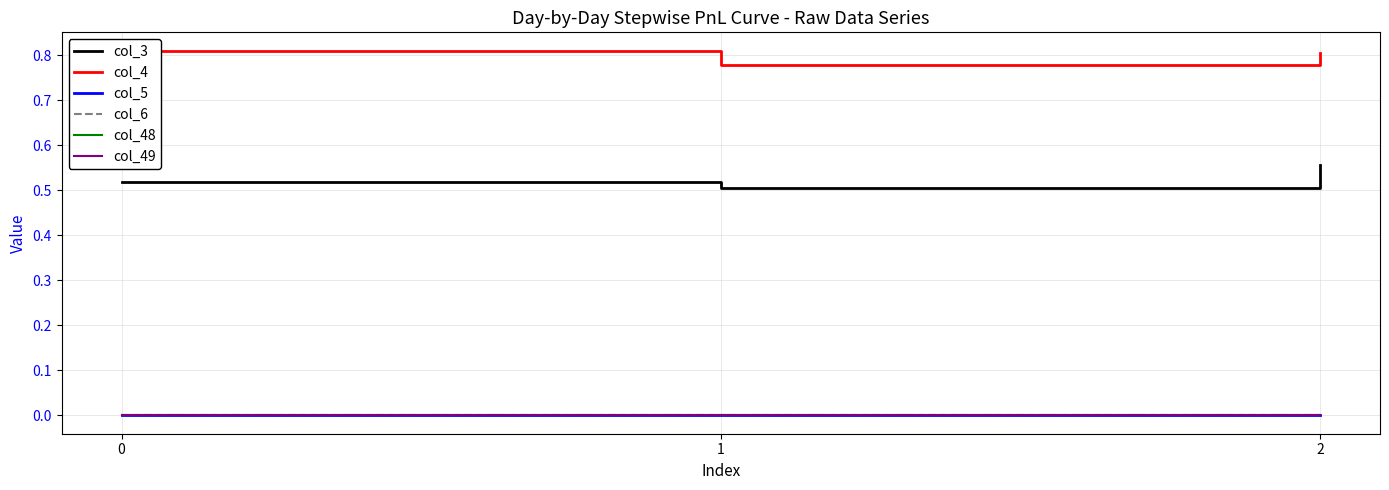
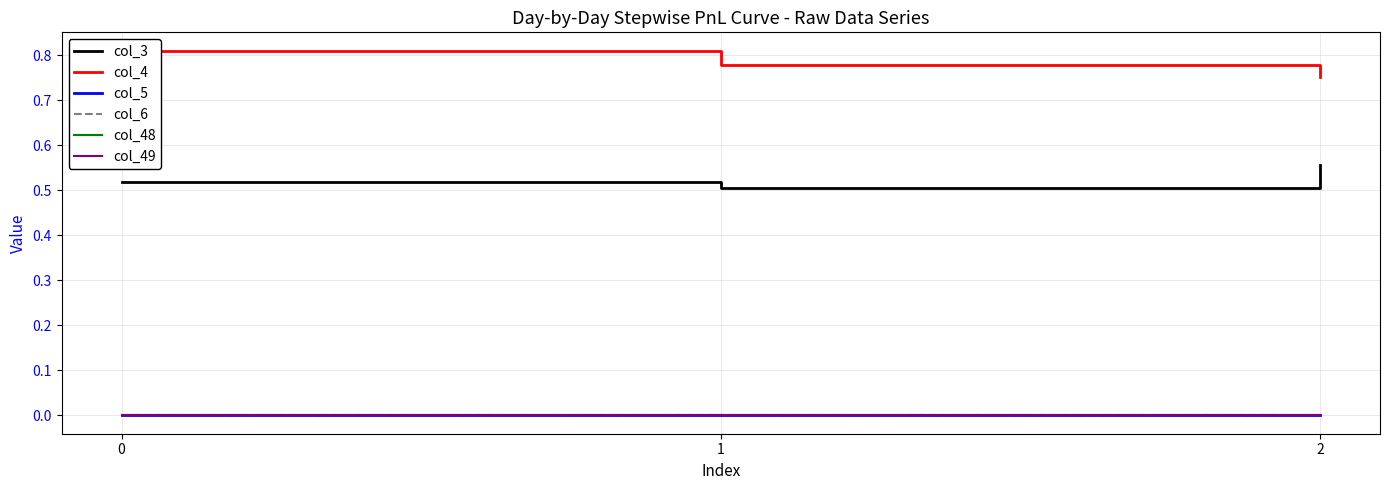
col_4, 2: 0.80 -> 0.75
